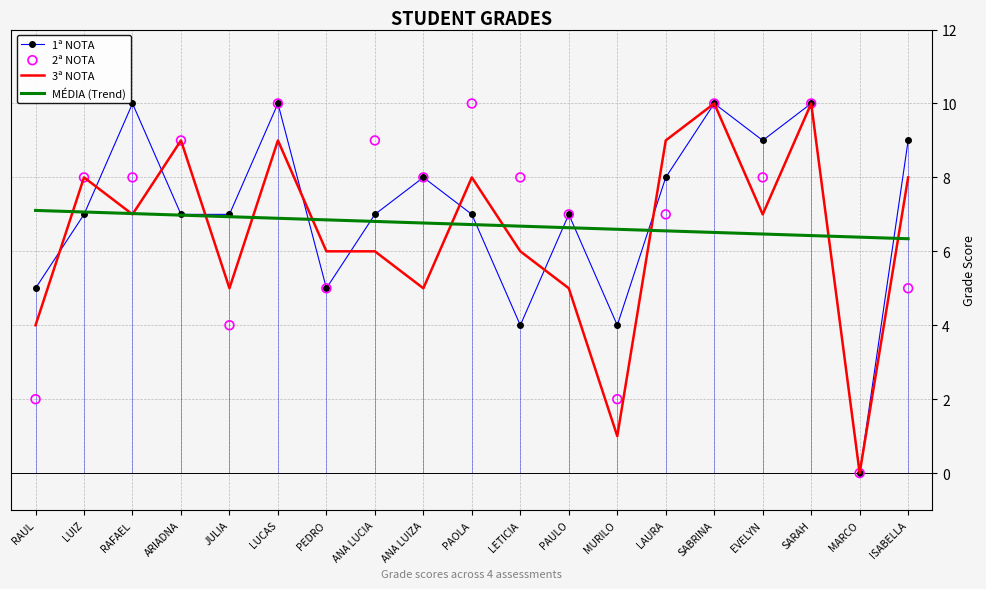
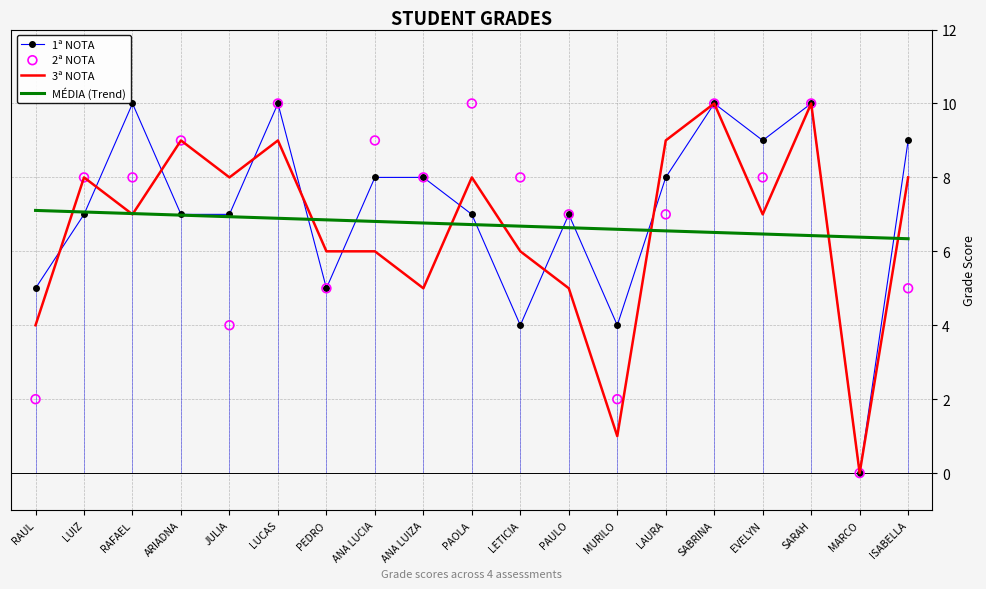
3ª NOTA, JULIA: 5 -> 8
1ª NOTA, ANA LUCIA: 7 -> 8
